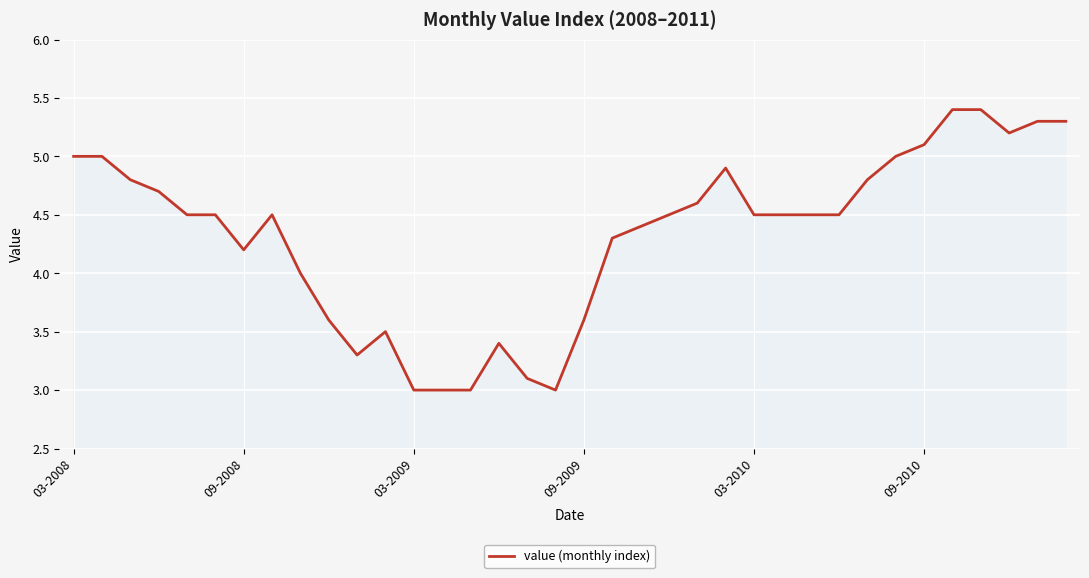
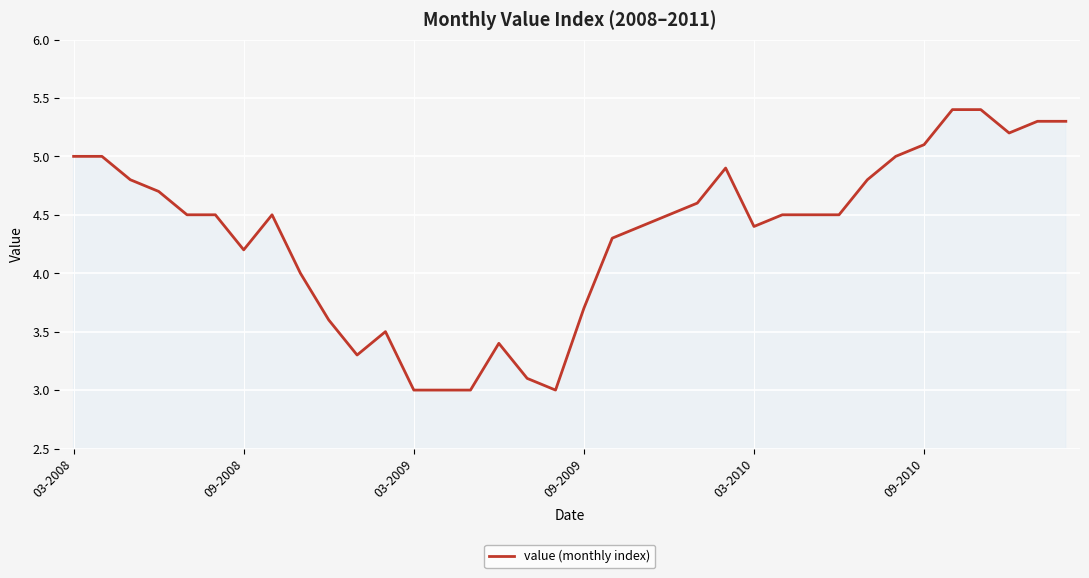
09-2009: 3.6 -> 3.7
03-2010: 4.5 -> 4.4
